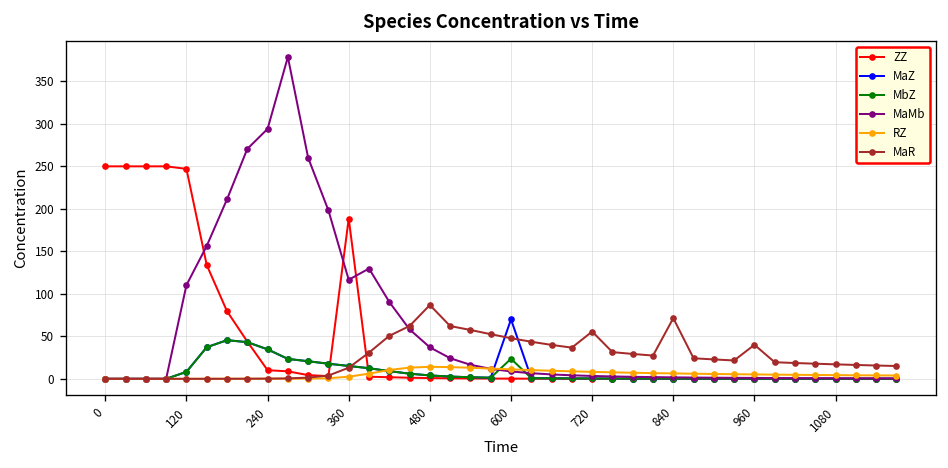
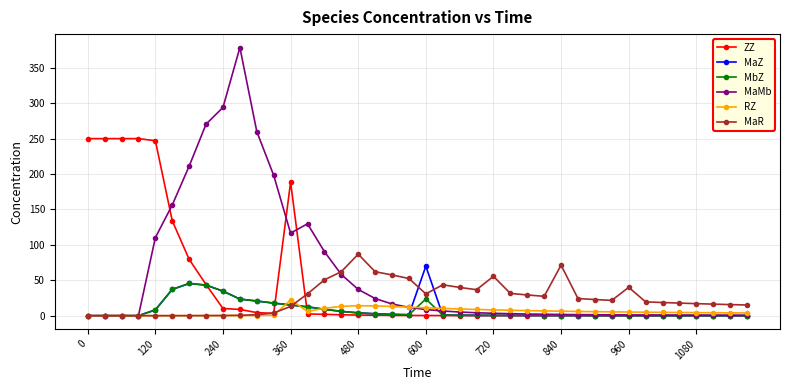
RZ, 360: 0 -> 20
MaR, 600: 50 -> 30
